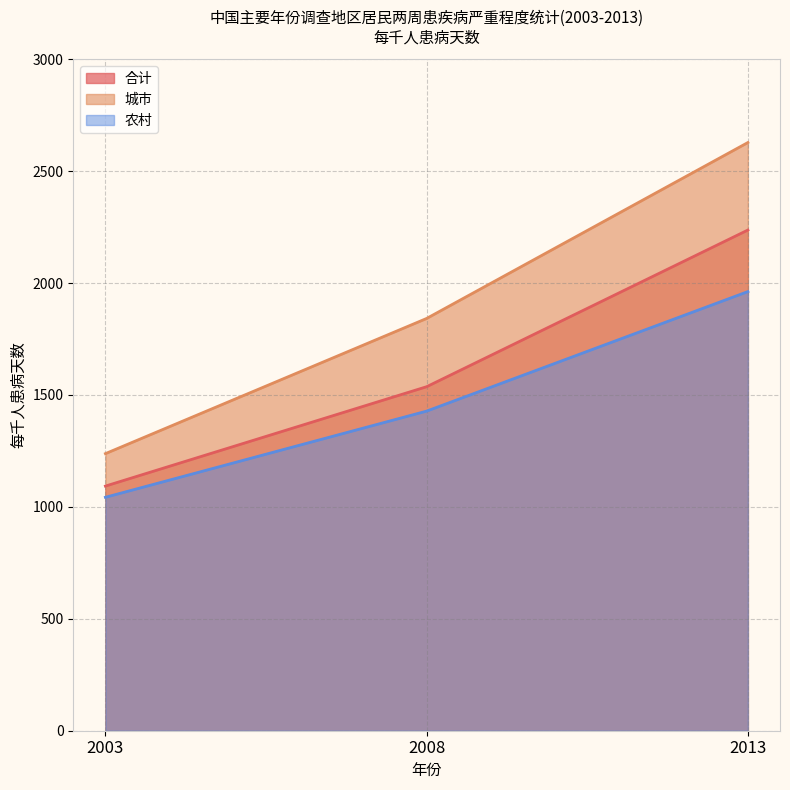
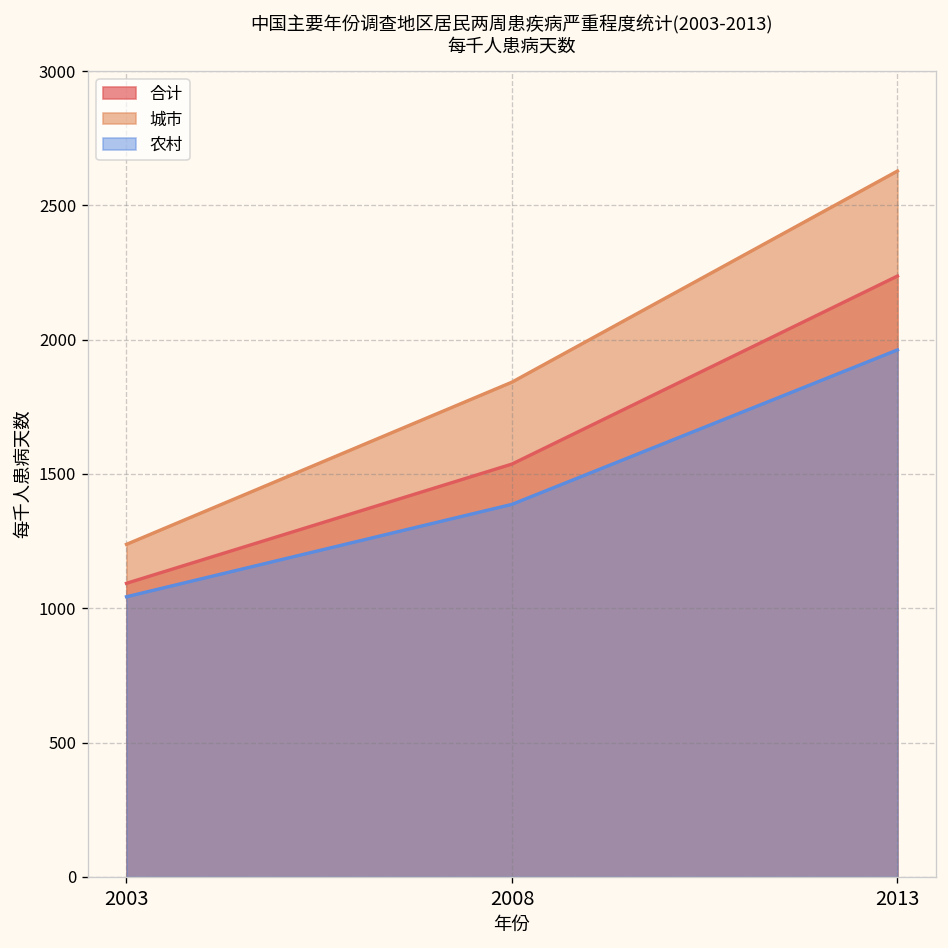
农村, 2008: 1430 -> 1390
